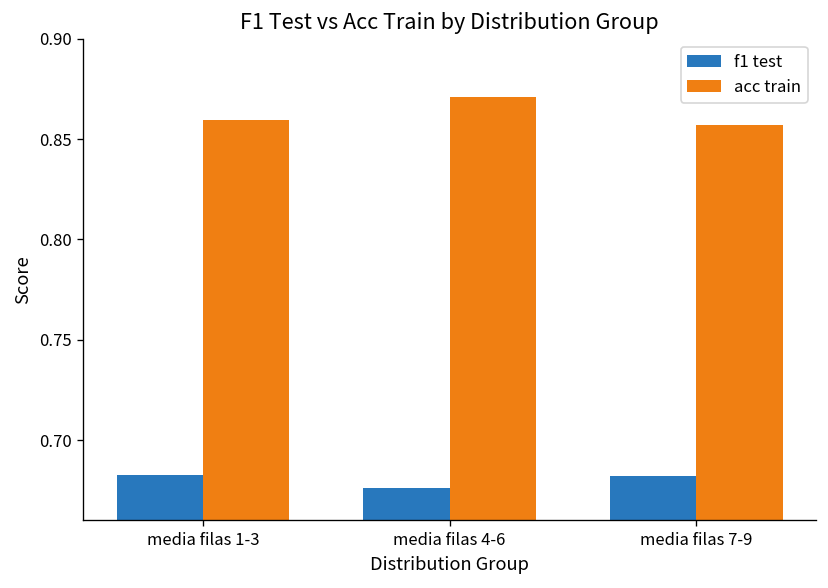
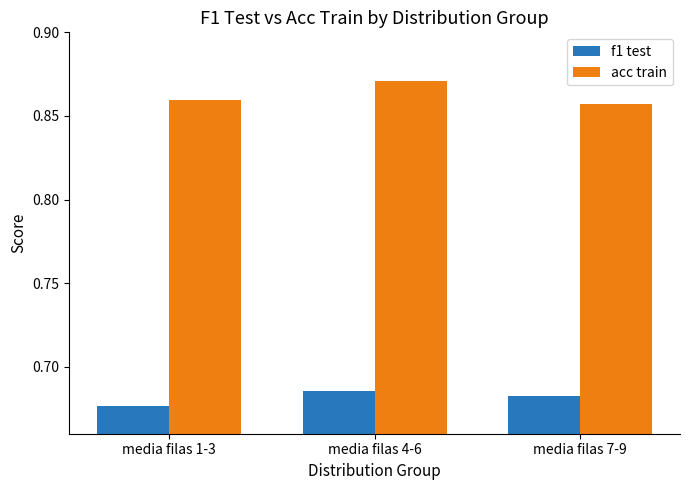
f1 test, media filas 1-3: 0.683 -> 0.677
f1 test, media filas 4-6: 0.676 -> 0.686
